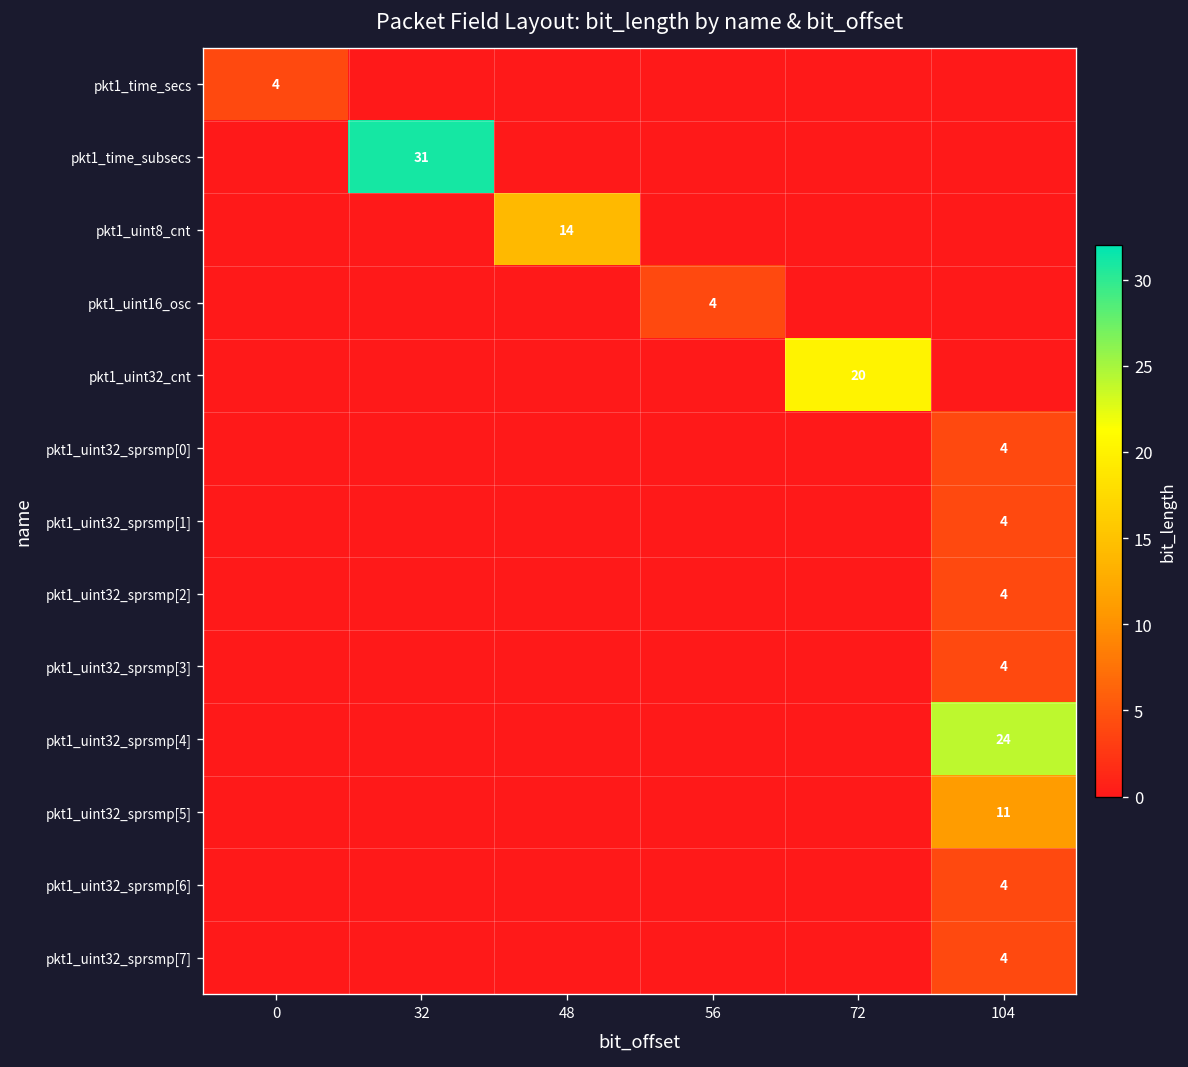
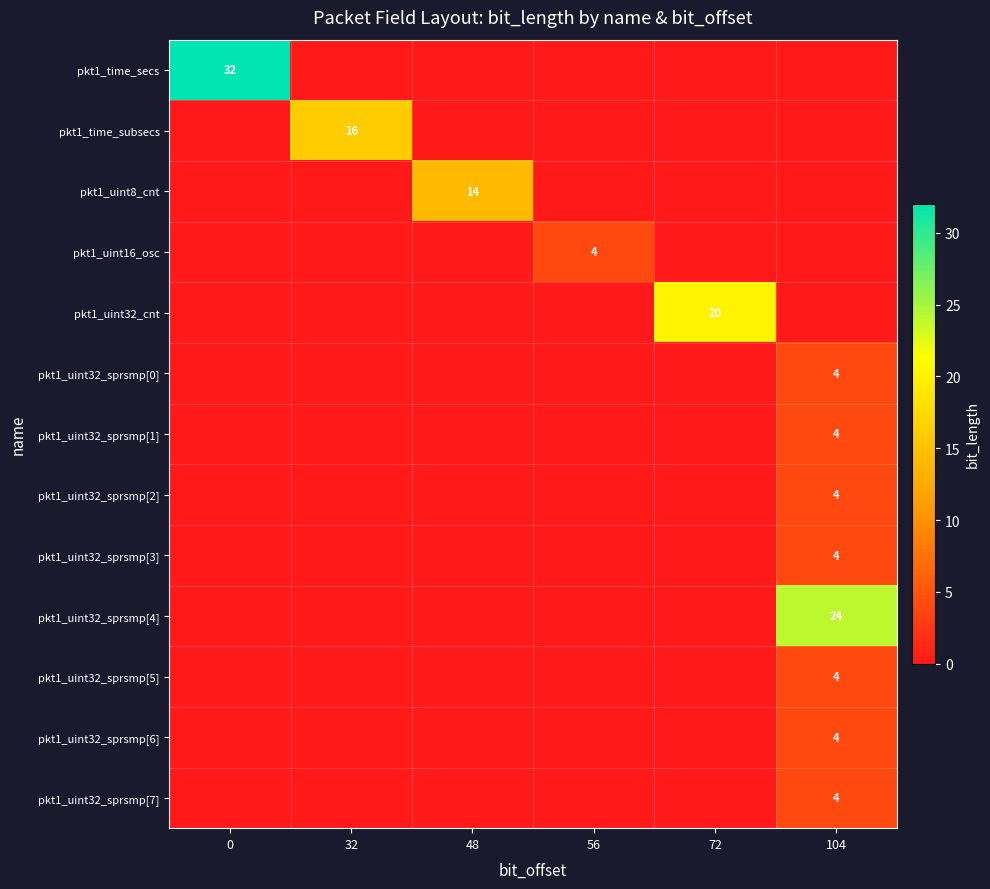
pkt1_time_secs, 0: 4 -> 32
pkt1_time_subsecs, 32: 31 -> 16
pkt1_uint32_sprsmp[5], 104: 11 -> 4
